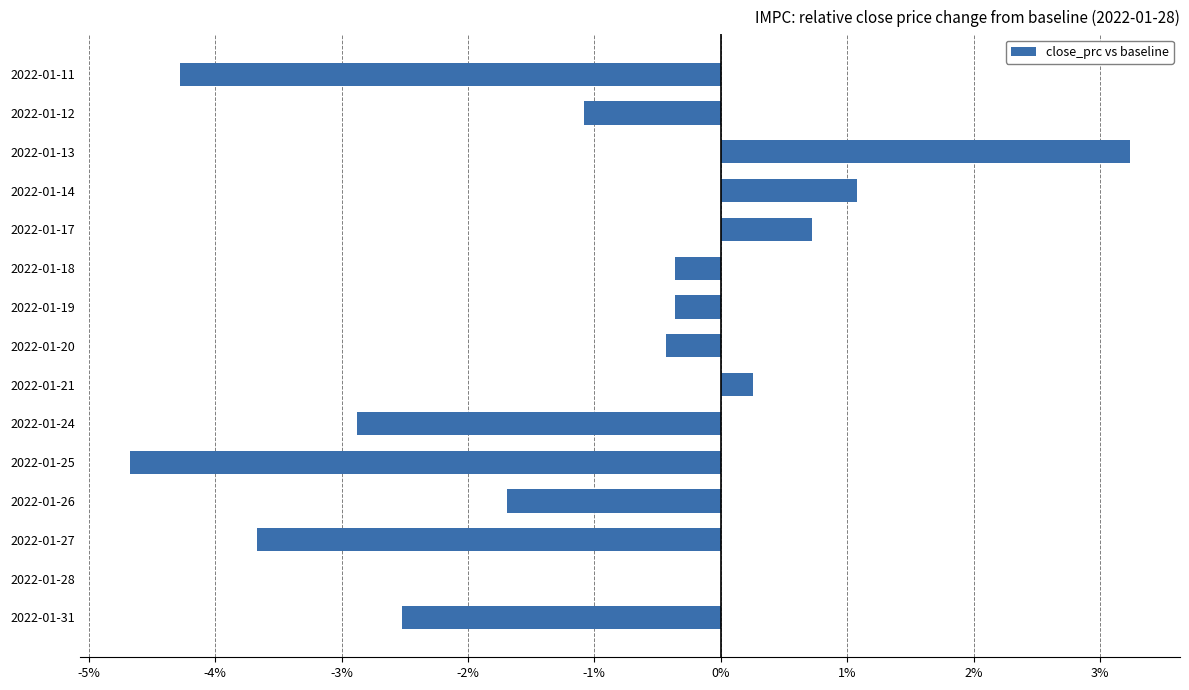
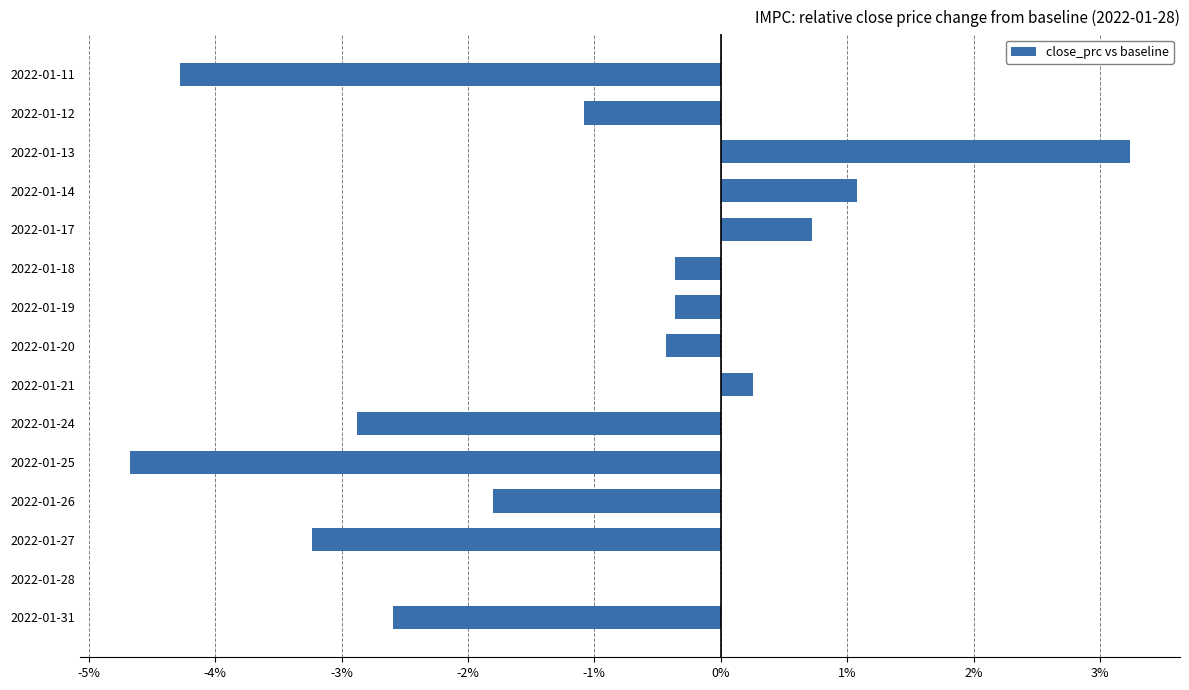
2022-01-26: -1.69% -> -1.80%
2022-01-27: -3.67% -> -3.24%
2022-01-31: -2.52% -> -2.59%
